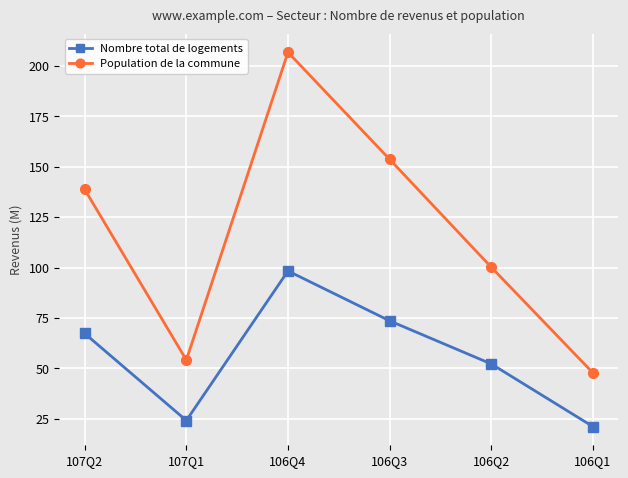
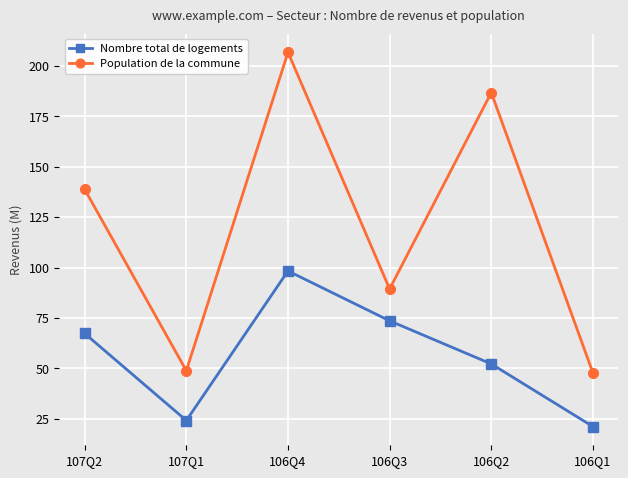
Population de la commune, 107Q1: 54 -> 49
Population de la commune, 106Q3: 154 -> 89
Population de la commune, 106Q2: 100 -> 187
